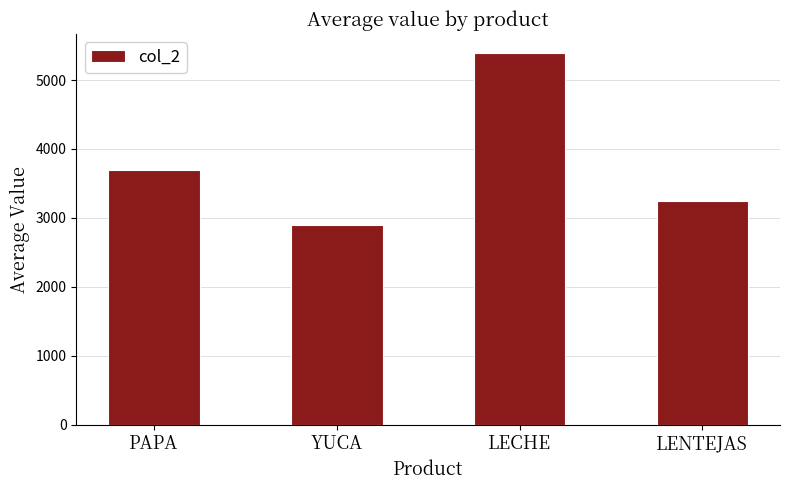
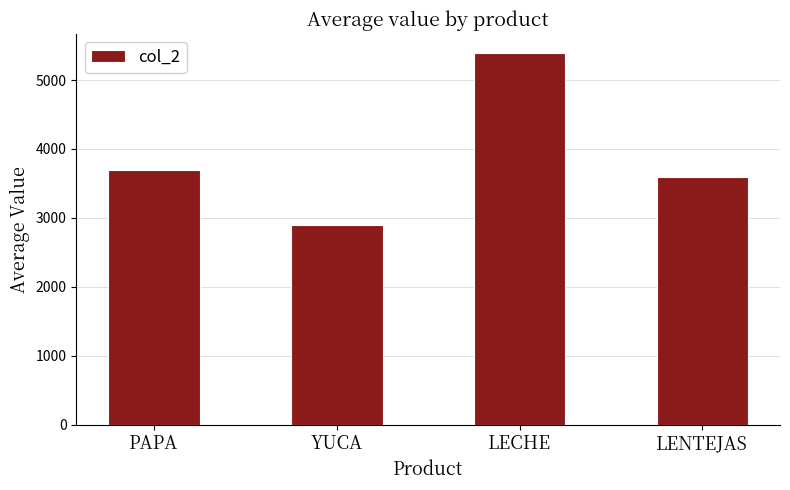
LENTEJAS: 3300 -> 3600
